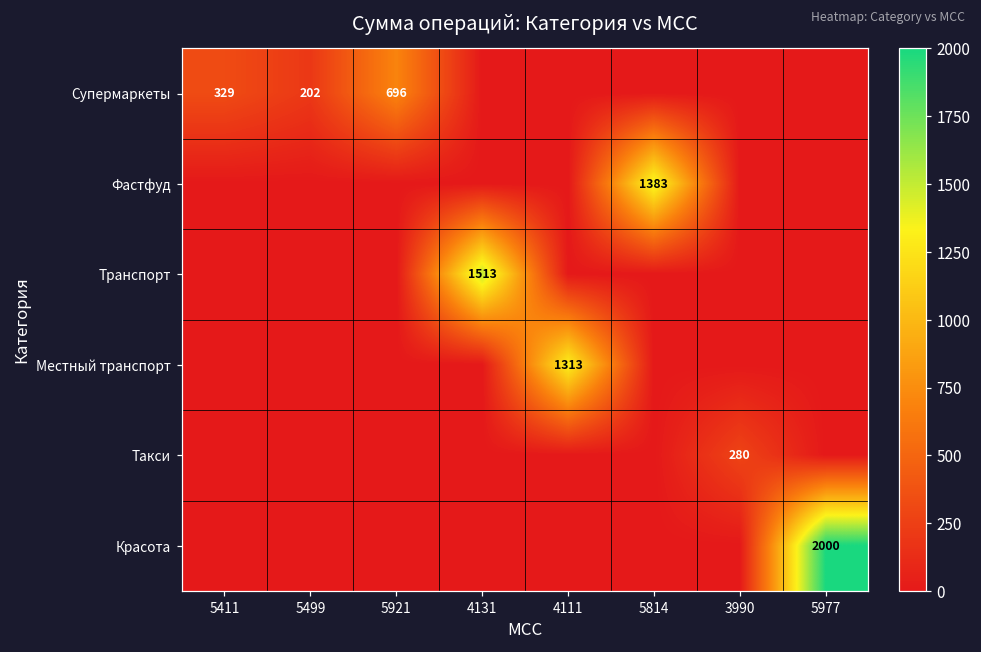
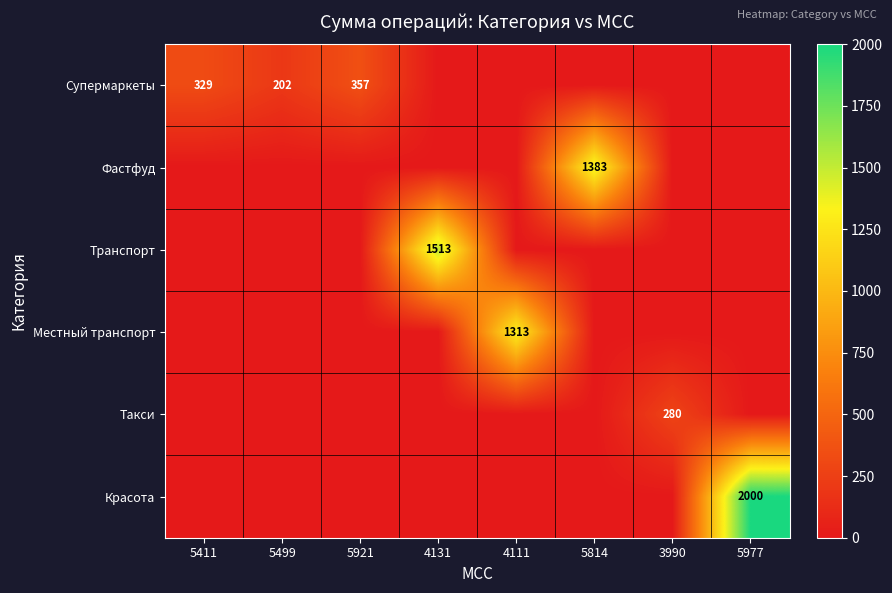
Супермаркеты, 5921: 696 -> 357
